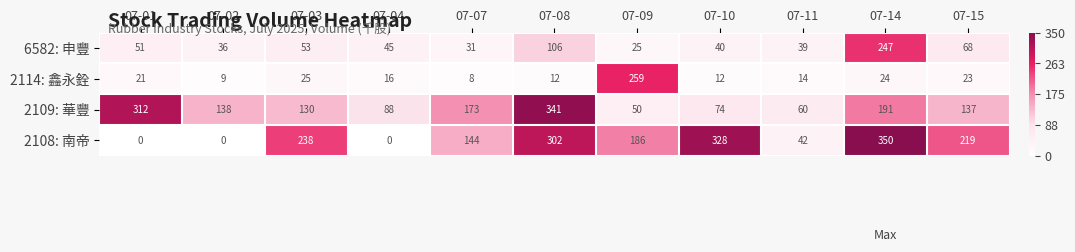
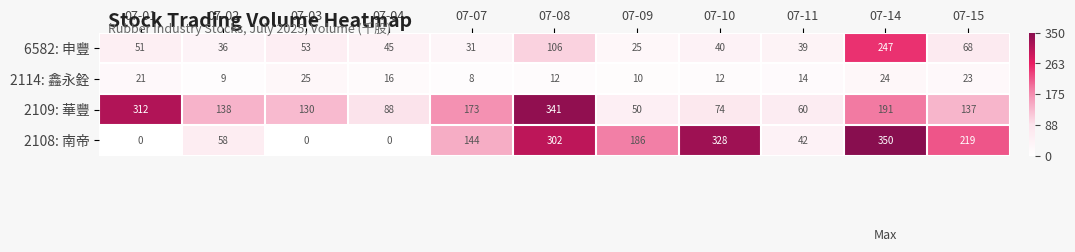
2114: 鑫永銓, 07-09: 259 -> 10
2108: 南帝, 07-02: 0 -> 58
2108: 南帝, 07-03: 238 -> 0
